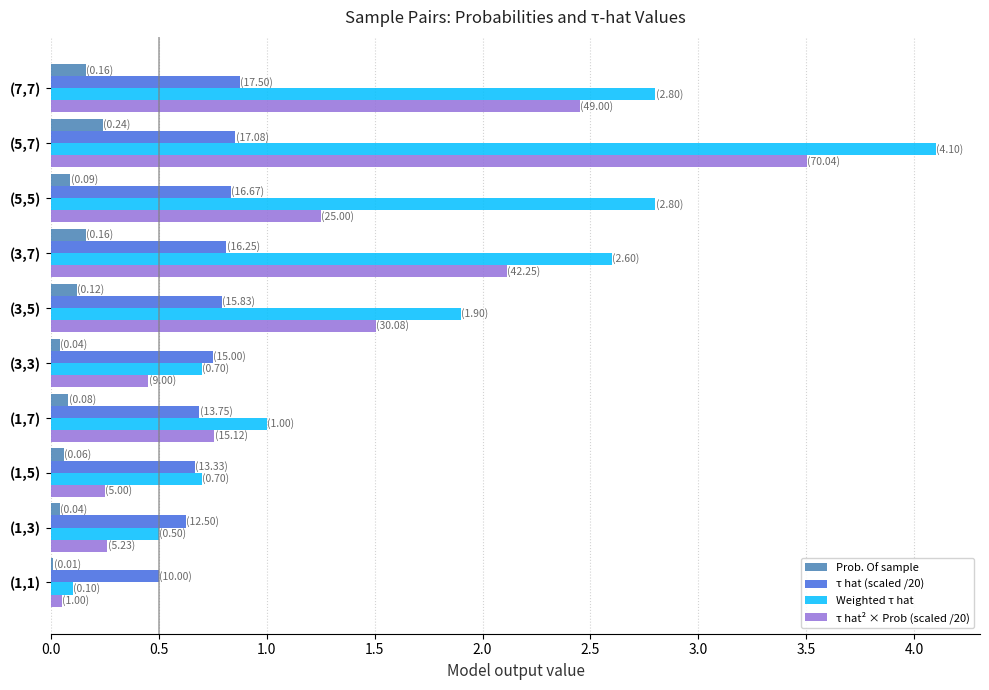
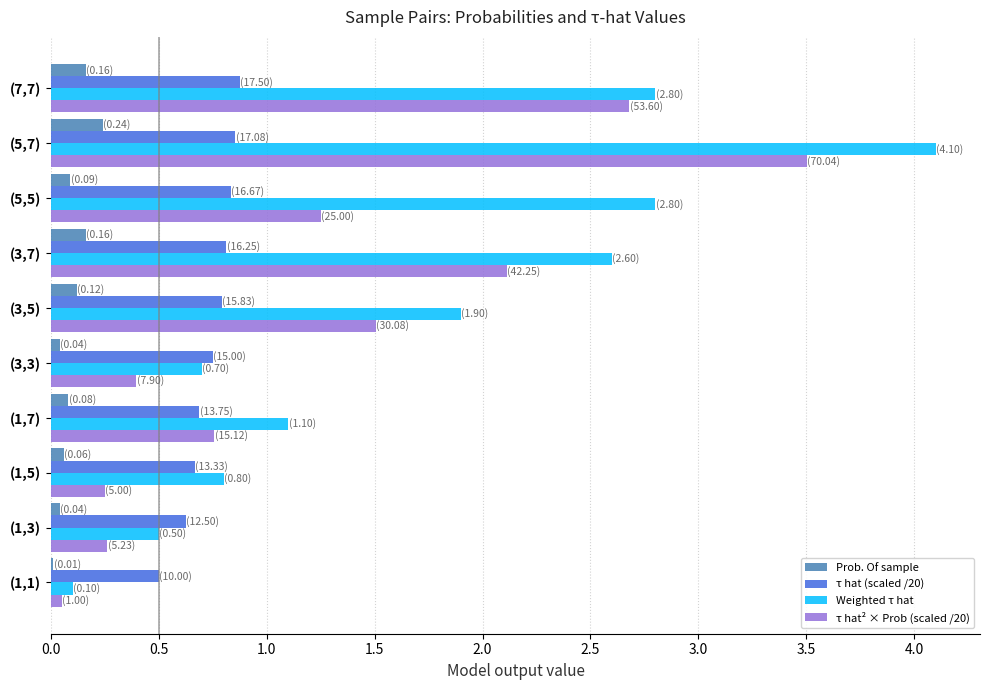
τ hat² × Prob (scaled /20), (7,7): (49.00) -> (53.60)
τ hat² × Prob (scaled /20), (3,3): (9.00) -> (7.90)
Weighted τ hat, (1,7): (1.00) -> (1.10)
Weighted τ hat, (1,5): (0.70) -> (0.80)
